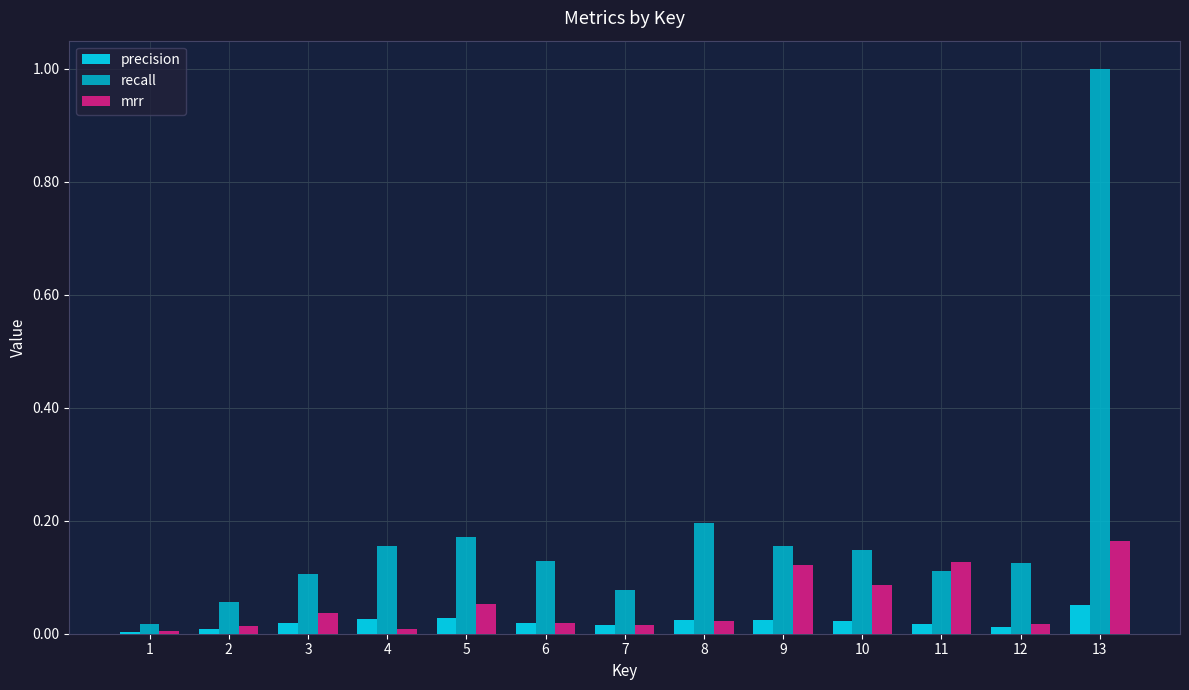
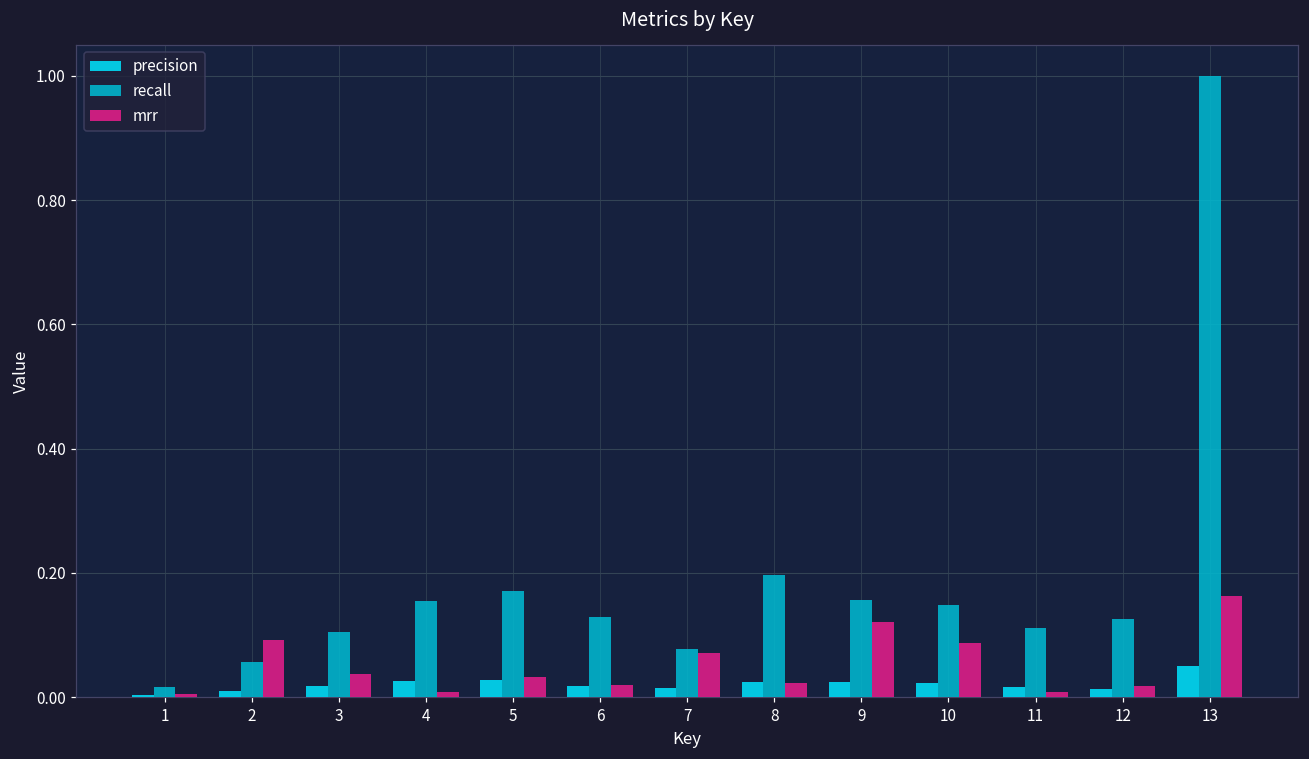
mrr, 2: 0.01 -> 0.09
mrr, 5: 0.05 -> 0.03
mrr, 7: 0.02 -> 0.07
mrr, 11: 0.13 -> 0.01
